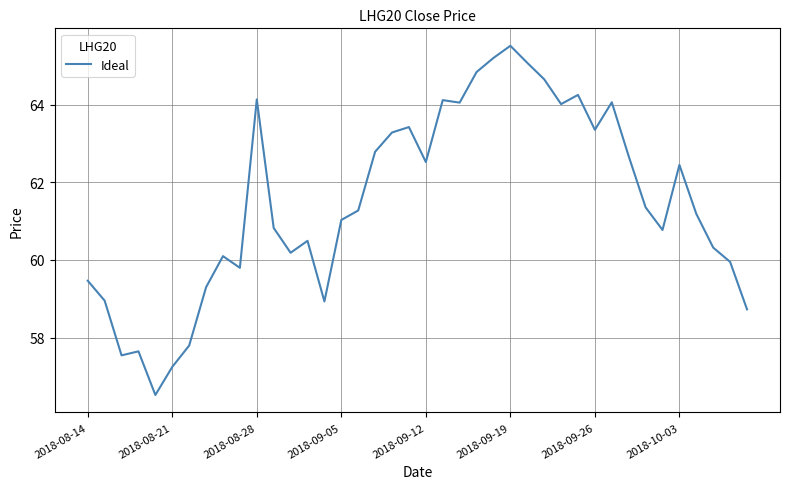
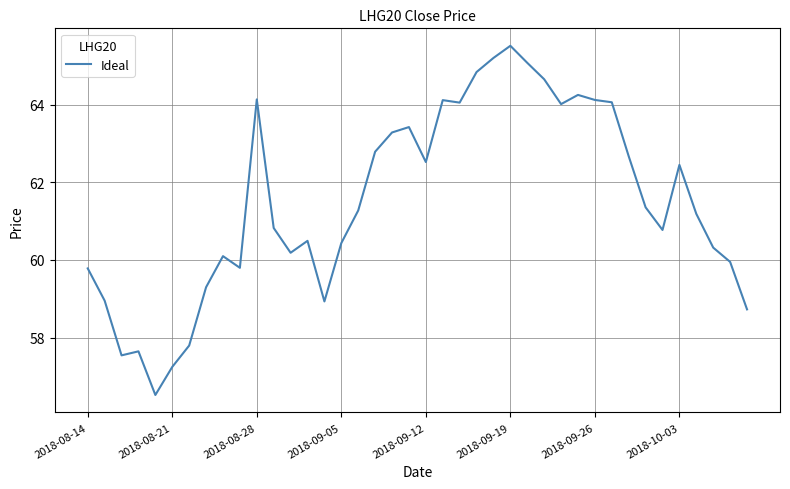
2018-08-14: 59.5 -> 59.8
2018-09-05: 61.0 -> 60.4
2018-09-26: 63.4 -> 64.1
